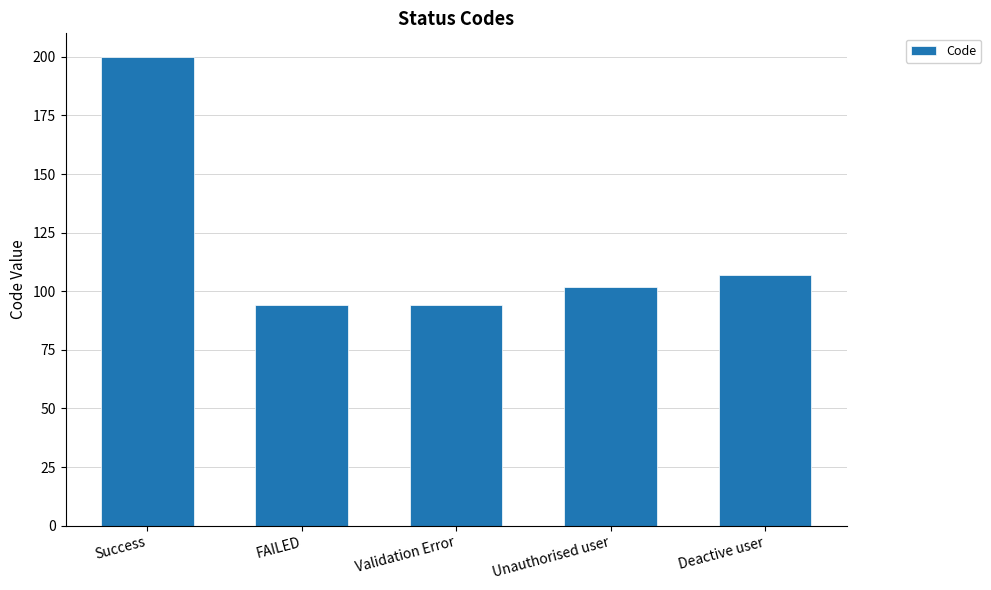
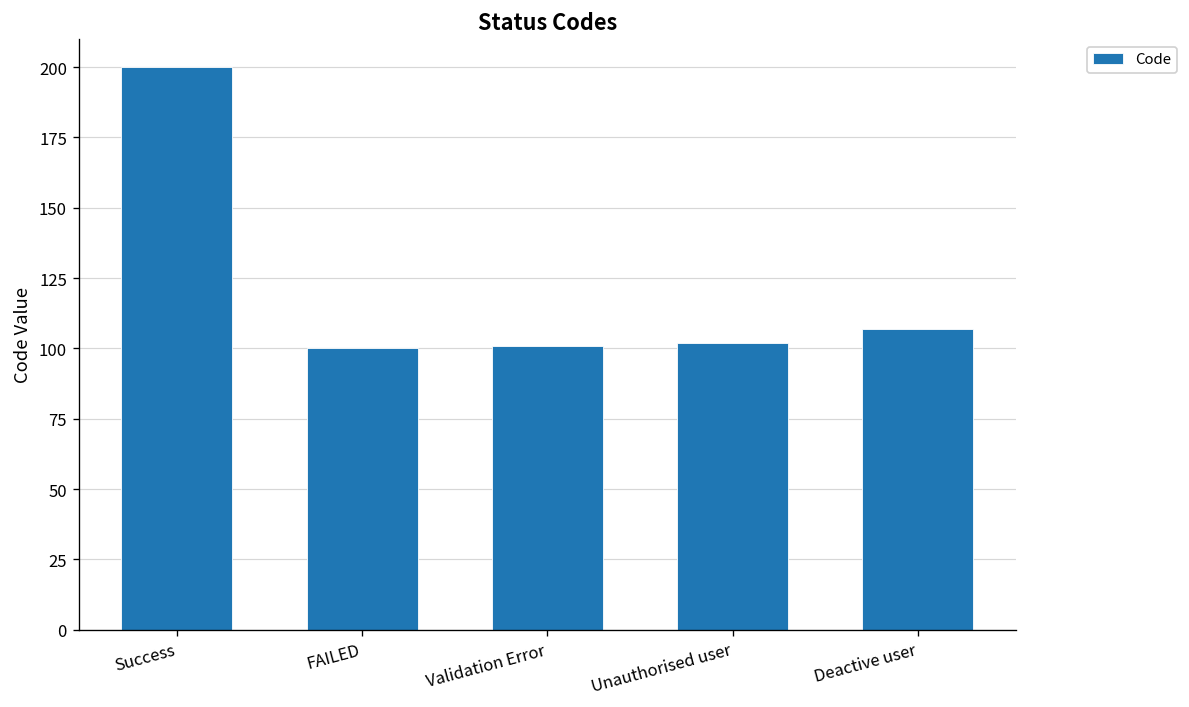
FAILED: 94 -> 100
Validation Error: 94 -> 101
